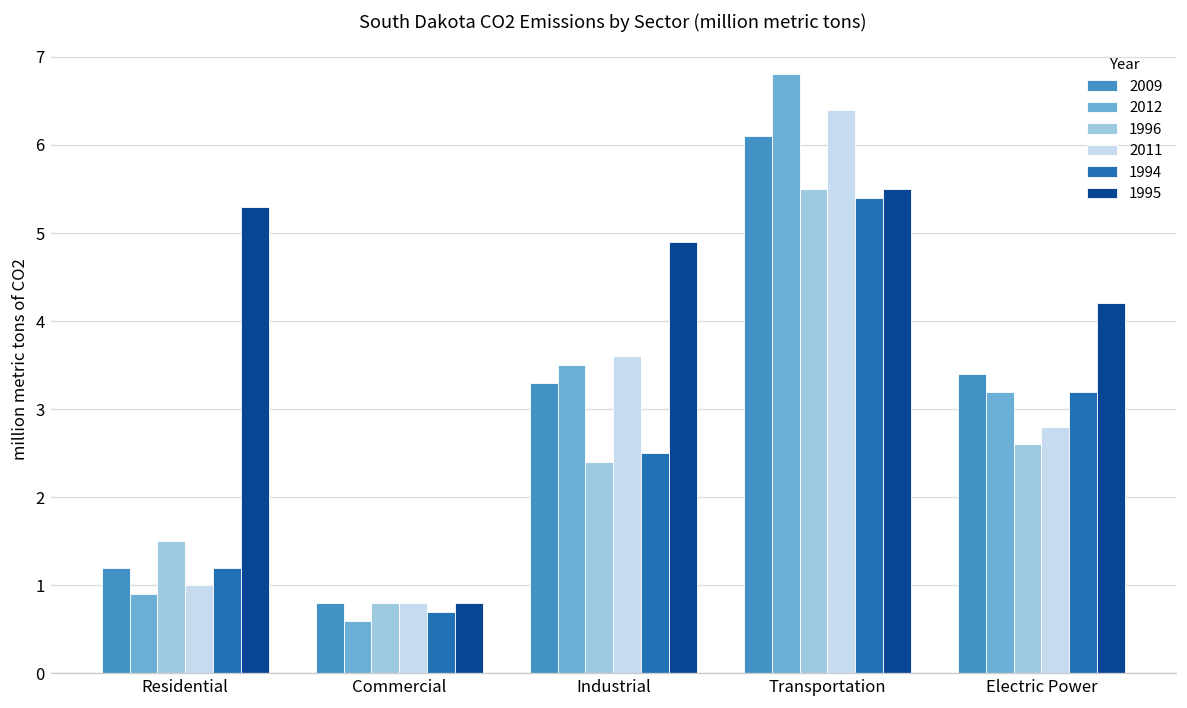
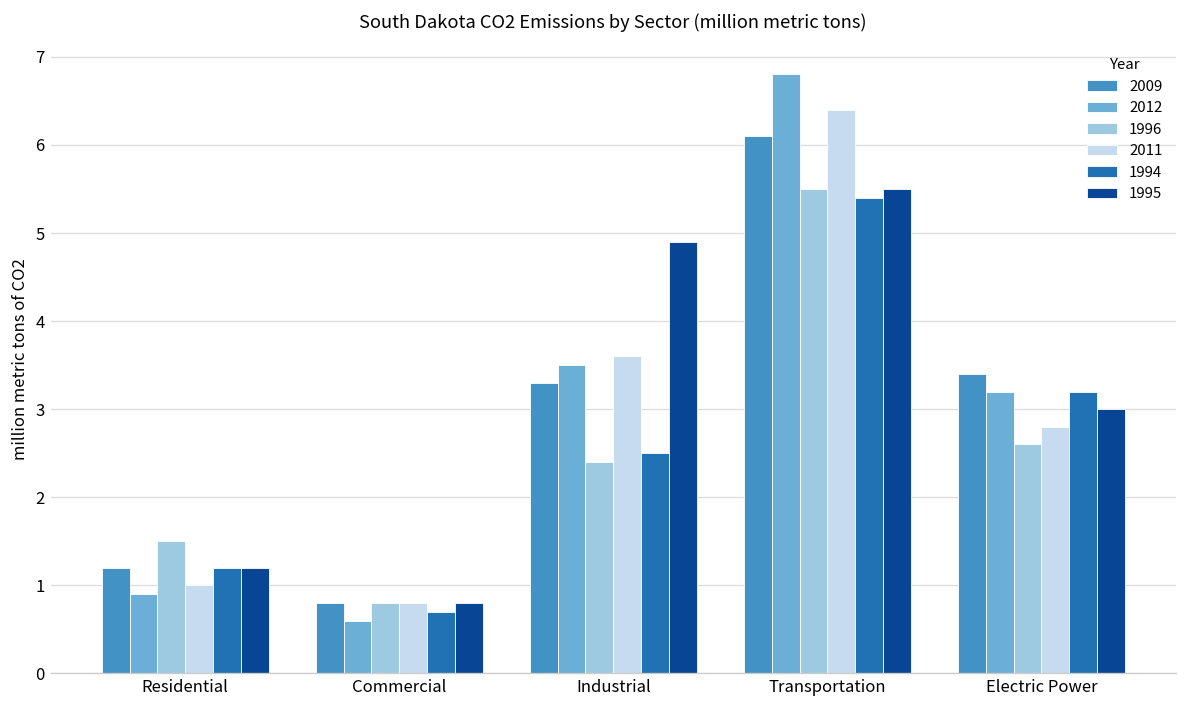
1995, Residential: 5.3 -> 1.2
1995, Electric Power: 4.2 -> 3.0
